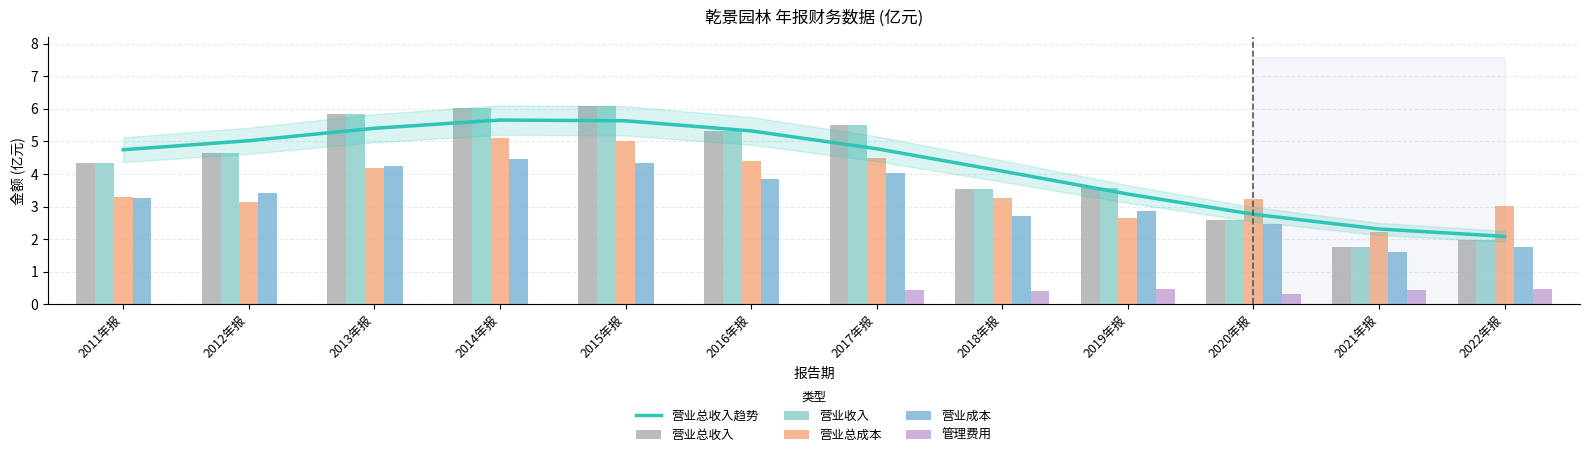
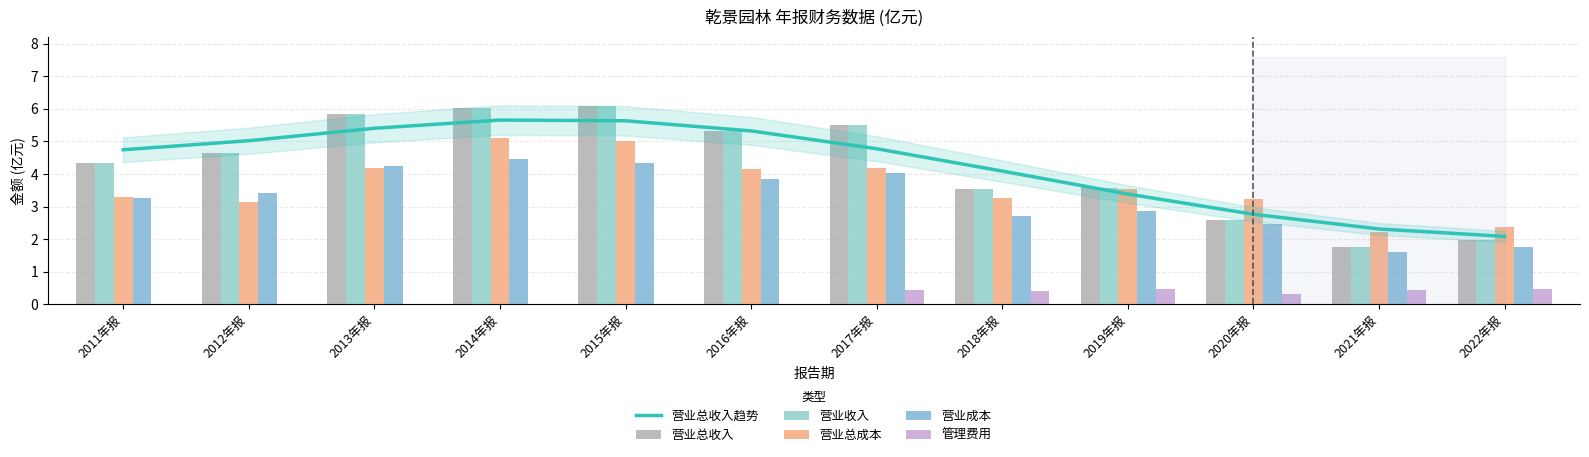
营业总成本, 2016年报: 4.4 -> 4.2
营业总成本, 2017年报: 4.5 -> 4.2
营业总成本, 2019年报: 2.6 -> 3.5
营业总成本, 2022年报: 3.0 -> 2.4
